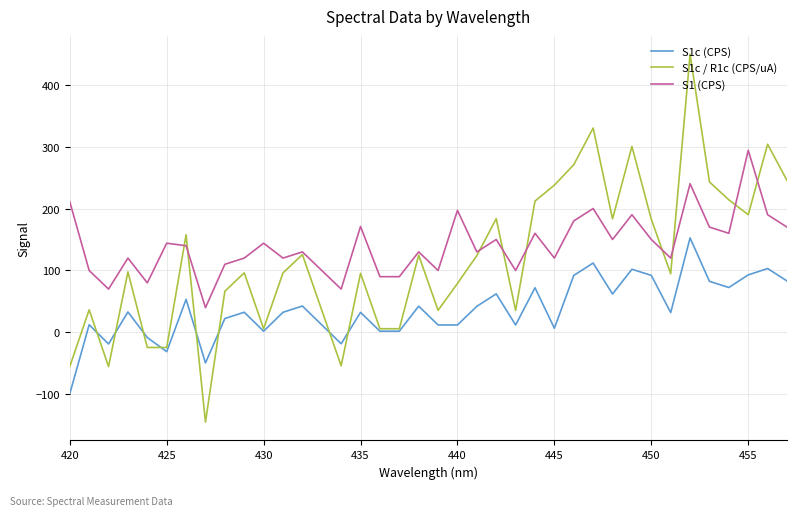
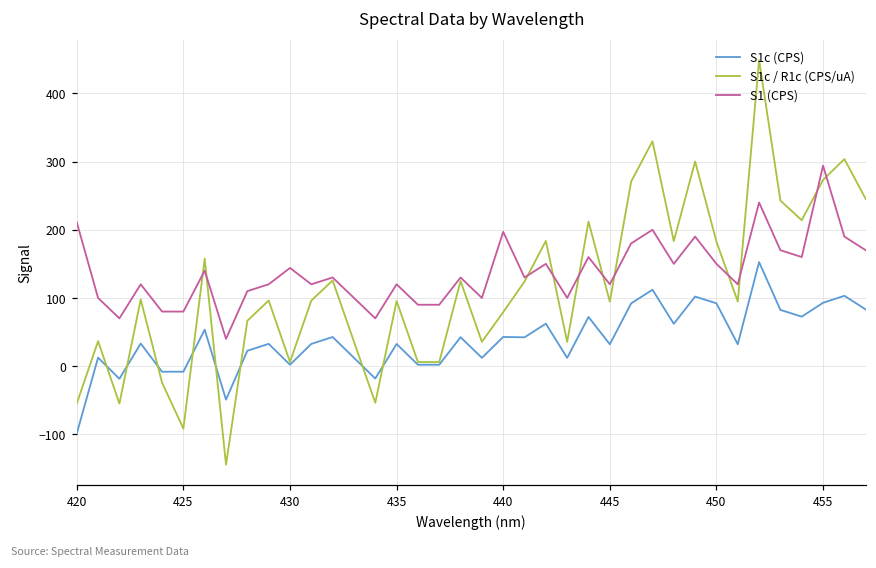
S1c (CPS), 425: -30 -> -10
S1c / R1c (CPS/uA), 425: -20 -> -90
S1 (CPS), 425: 140 -> 80
S1 (CPS), 435: 170 -> 120
S1c (CPS), 440: 10 -> 40
S1c (CPS), 445: 10 -> 30
S1c / R1c (CPS/uA), 445: 240 -> 90
S1c / R1c (CPS/uA), 455: 190 -> 270
